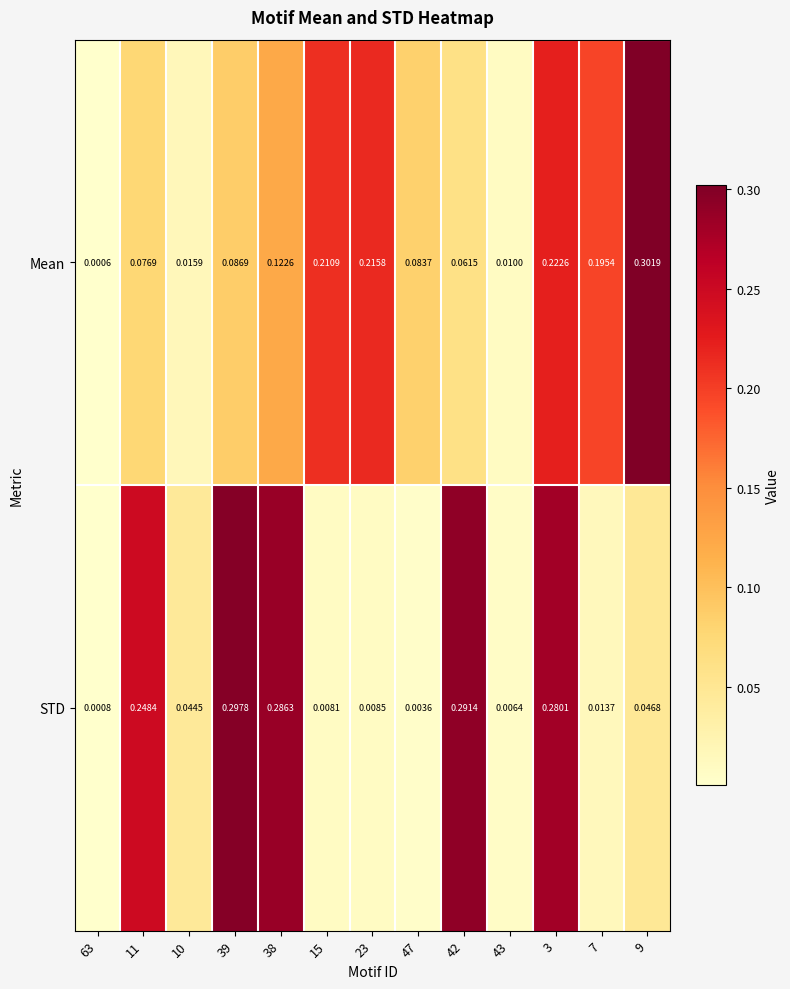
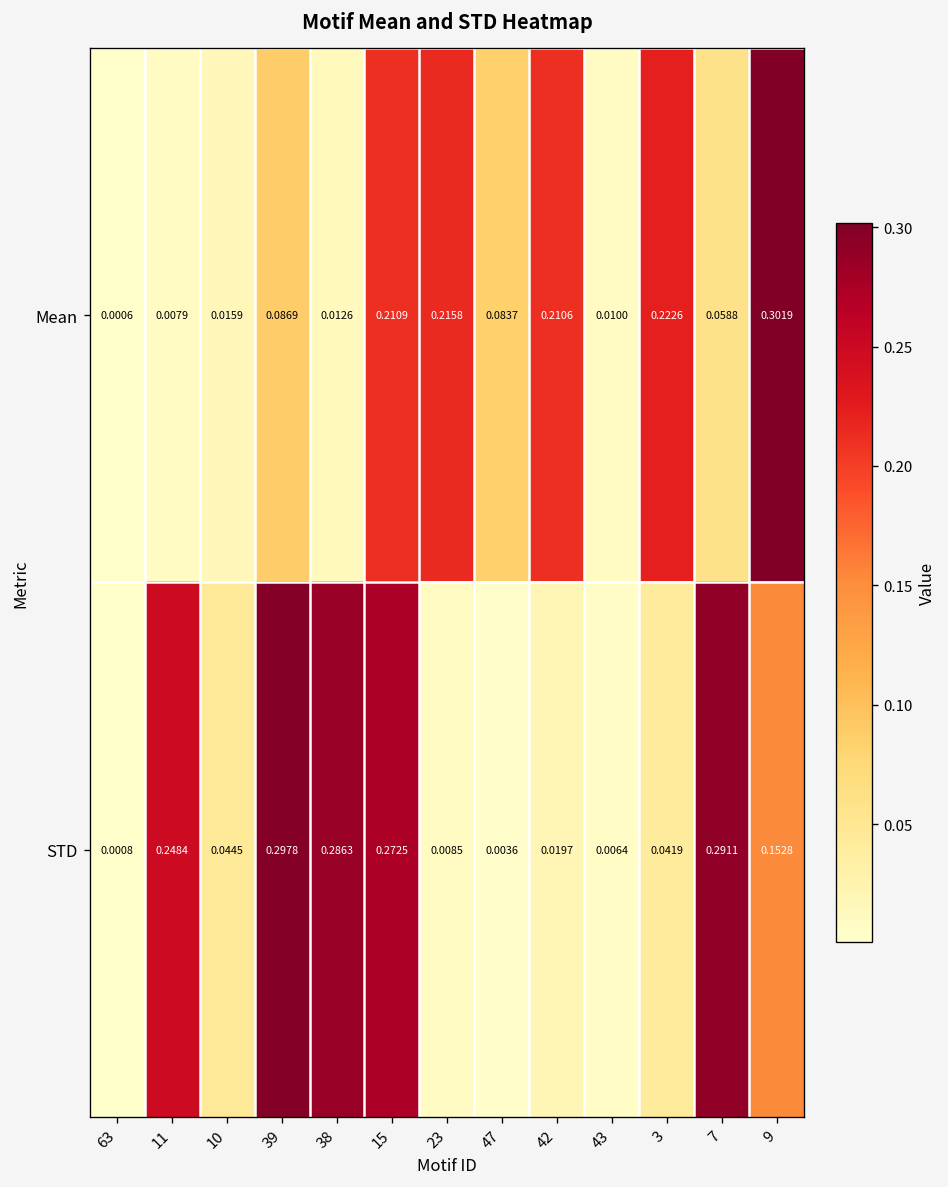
Mean, 11: 0.0769 -> 0.0079
Mean, 38: 0.1226 -> 0.0126
Mean, 42: 0.0615 -> 0.2106
Mean, 7: 0.1954 -> 0.0588
STD, 15: 0.0081 -> 0.2725
STD, 42: 0.2914 -> 0.0197
STD, 3: 0.2801 -> 0.0419
STD, 7: 0.0137 -> 0.2911
STD, 9: 0.0468 -> 0.1528
